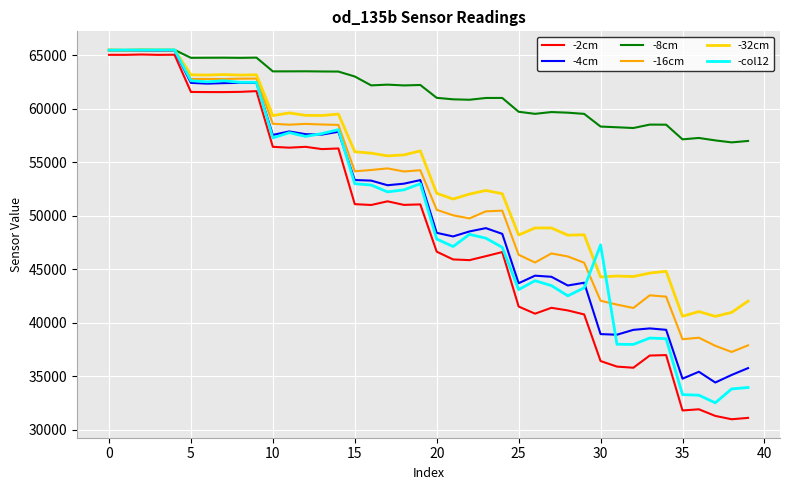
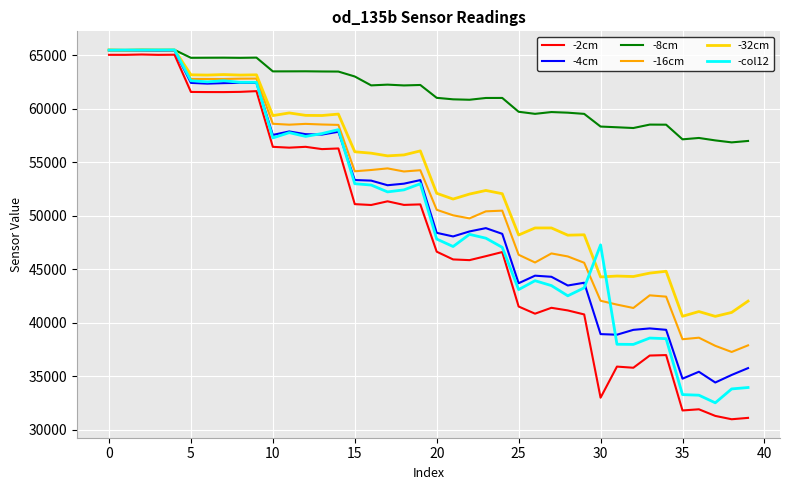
-2cm, 30: 36400 -> 33000
